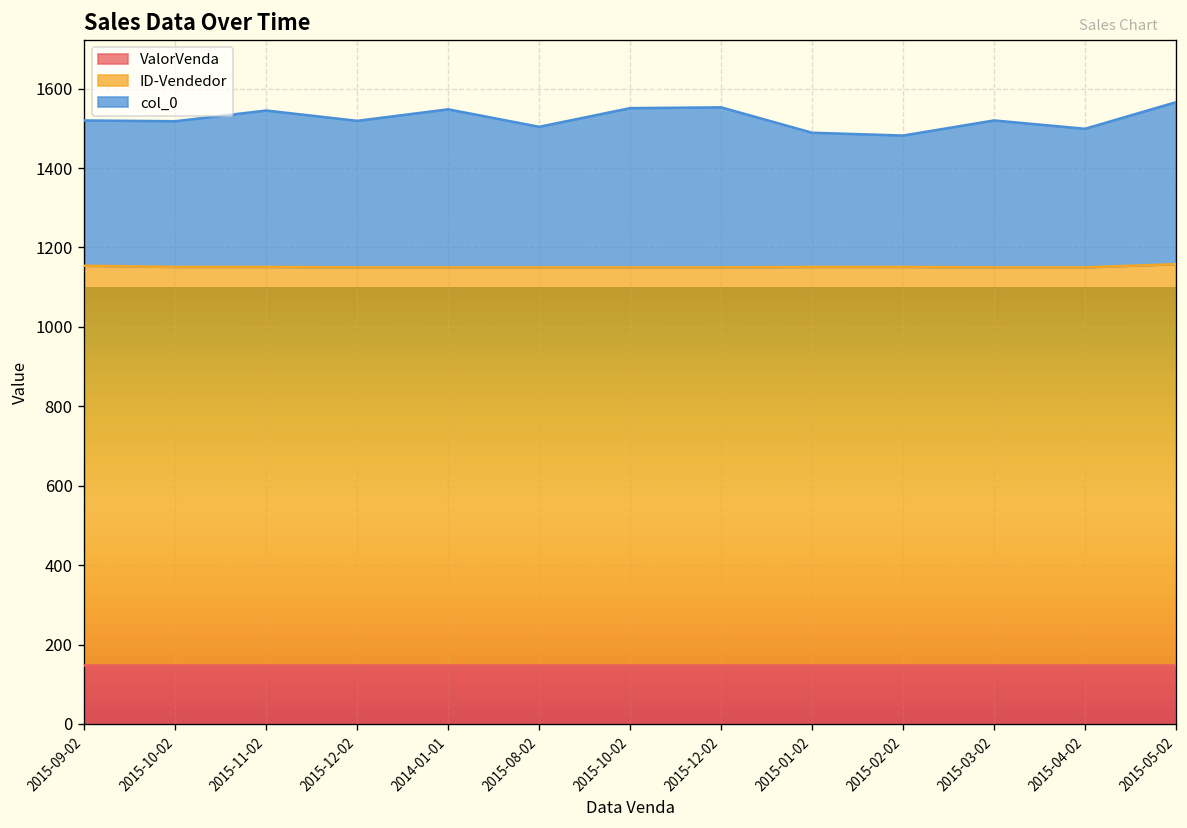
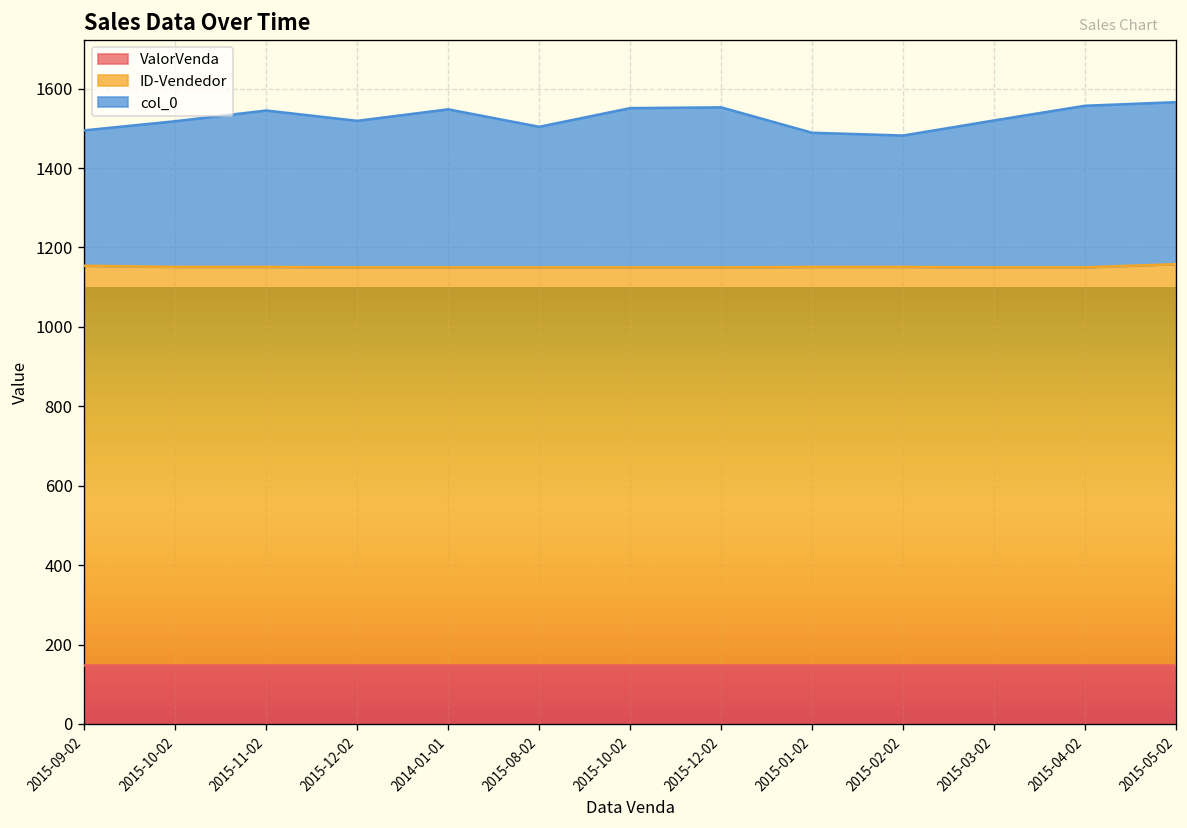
col_0, 2015-09-02: 370 -> 340
col_0, 2015-04-02: 350 -> 410
